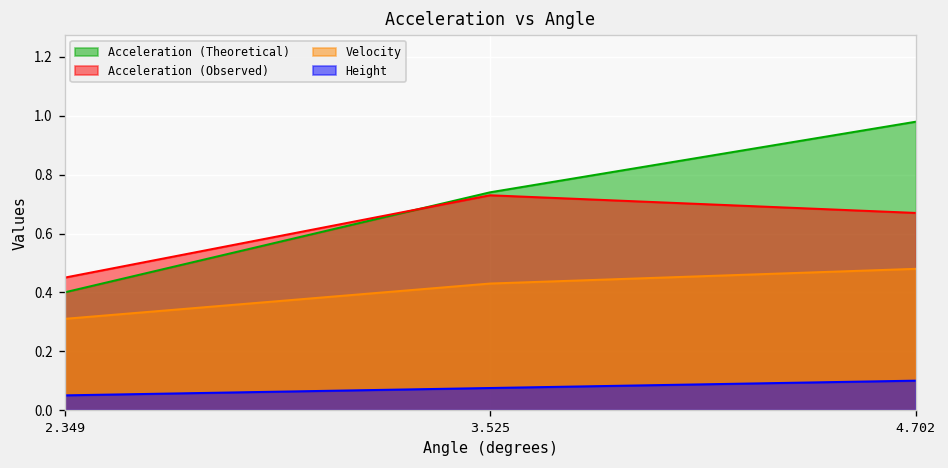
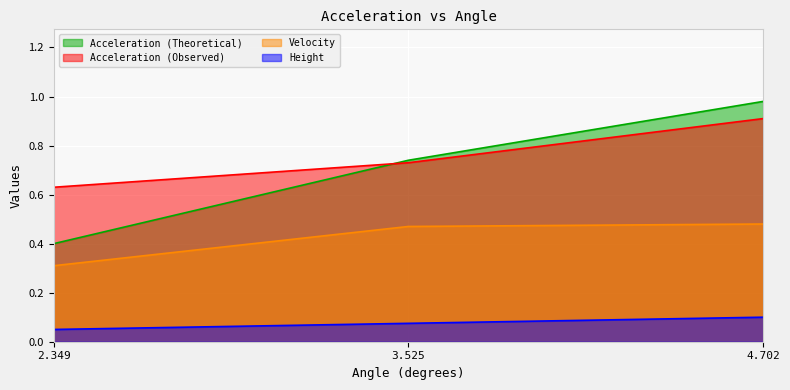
Acceleration (Observed), 2.349: 0.45 -> 0.63
Velocity, 3.525: 0.43 -> 0.47
Acceleration (Observed), 4.702: 0.67 -> 0.91
